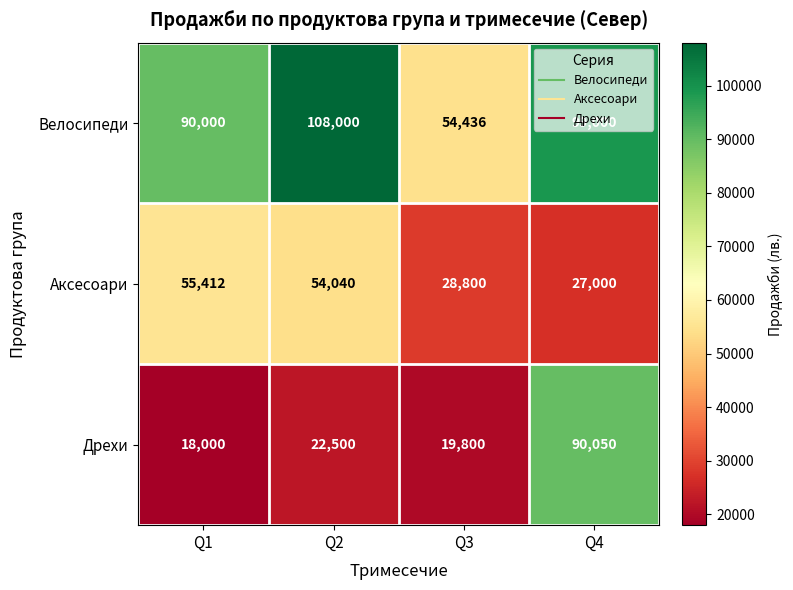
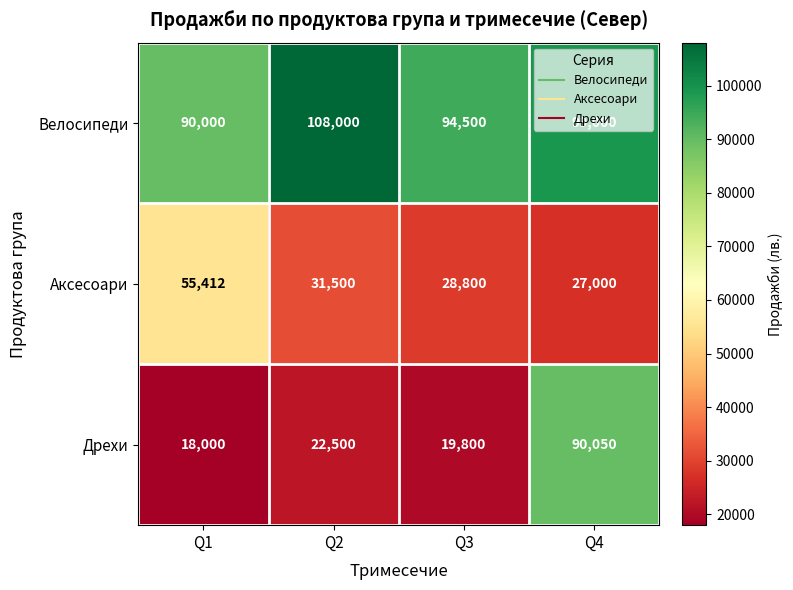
Велосипеди, Q3: 54,436 -> 94,500
Аксесоари, Q2: 54,040 -> 31,500
